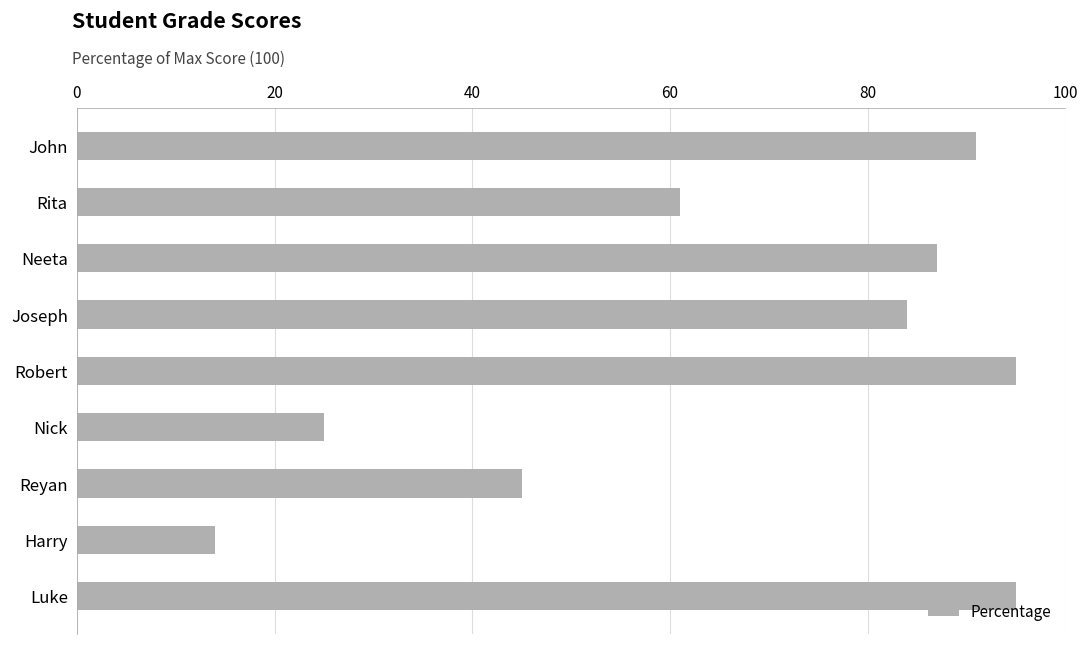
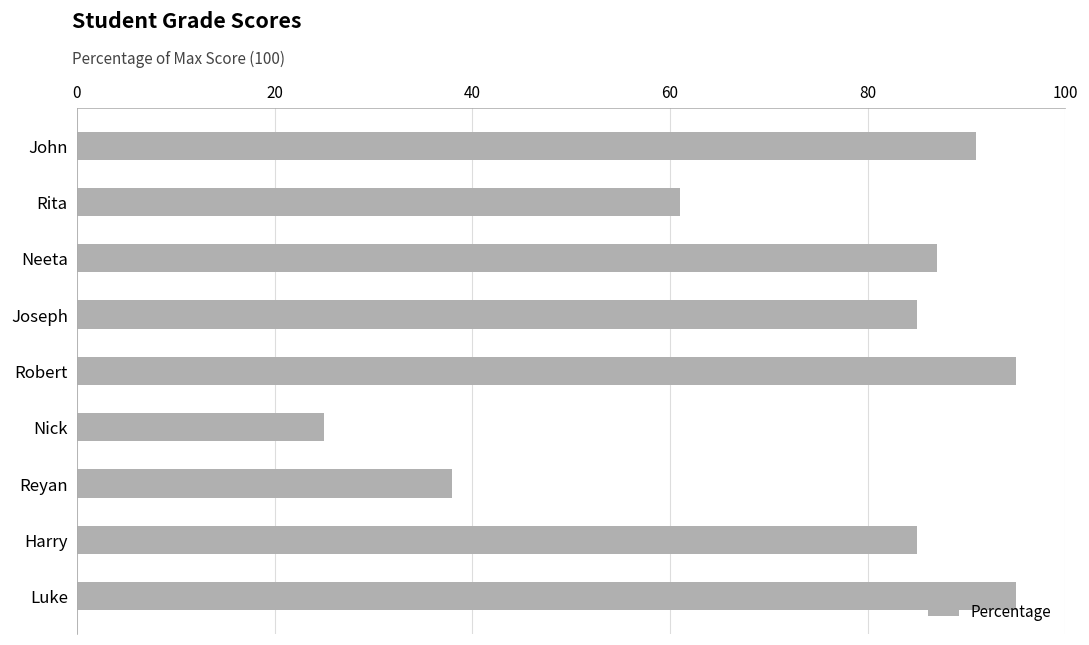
Joseph: 84 -> 85
Reyan: 45 -> 38
Harry: 14 -> 85
